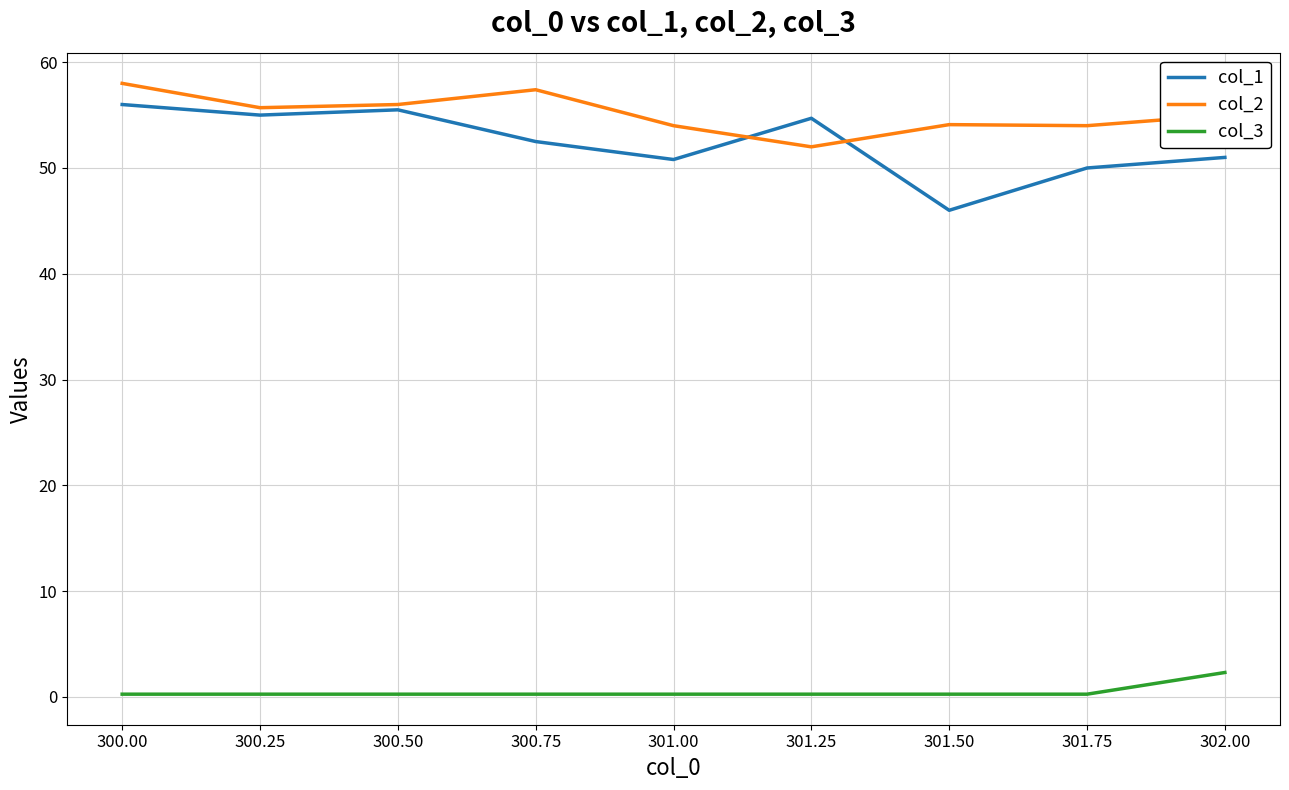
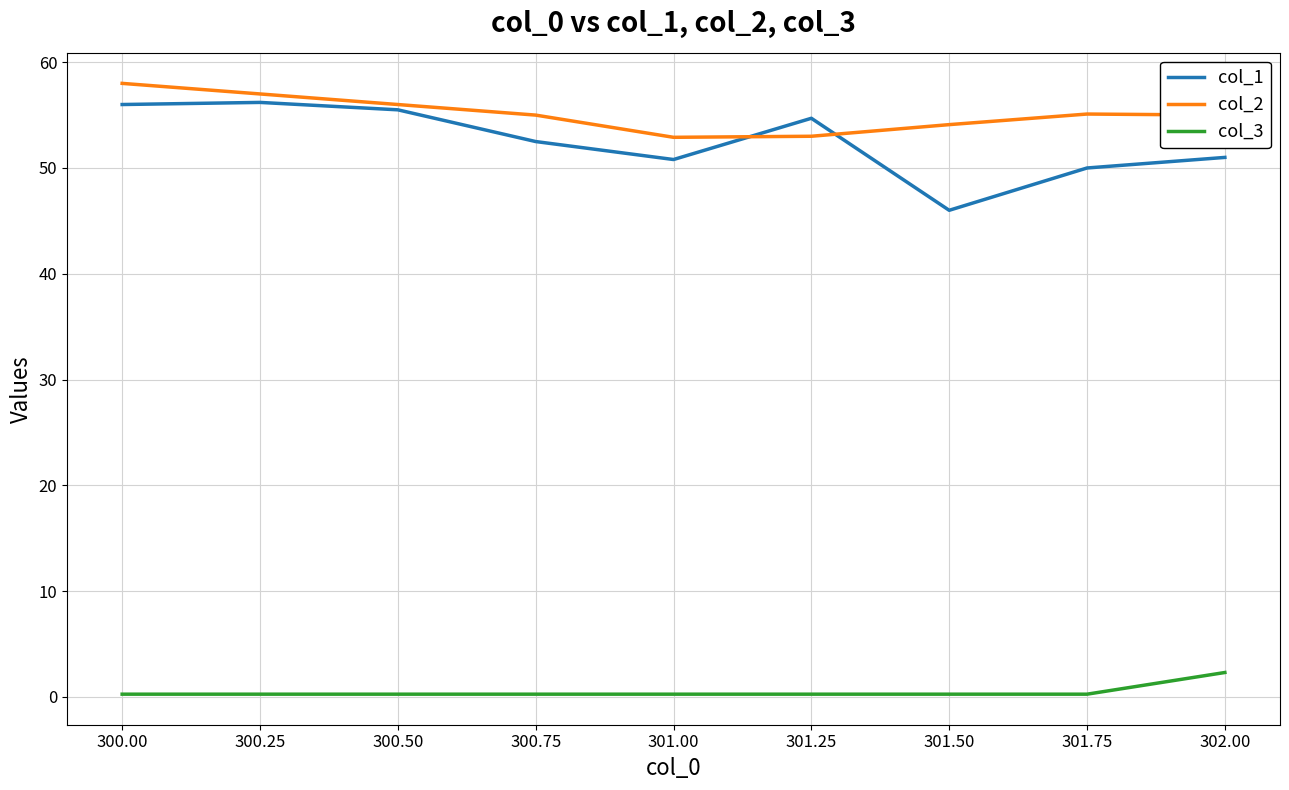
col_1, 300.25: 55.0 -> 56.2
col_2, 300.25: 55.7 -> 57.0
col_2, 300.75: 57.4 -> 55.0
col_2, 301.00: 54.0 -> 52.9
col_2, 301.25: 52 -> 53
col_2, 301.75: 54.0 -> 55.1
